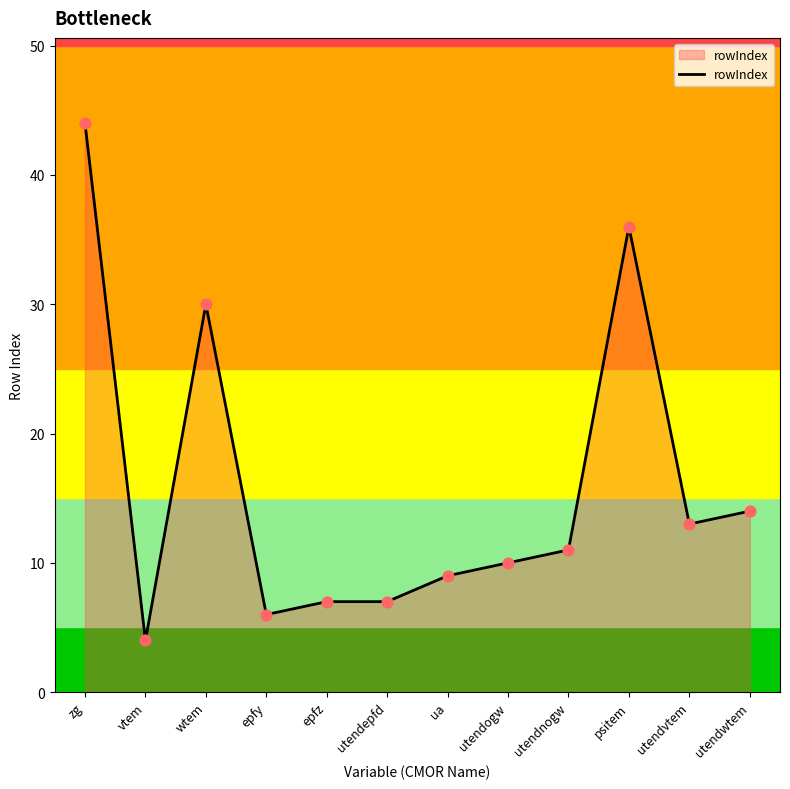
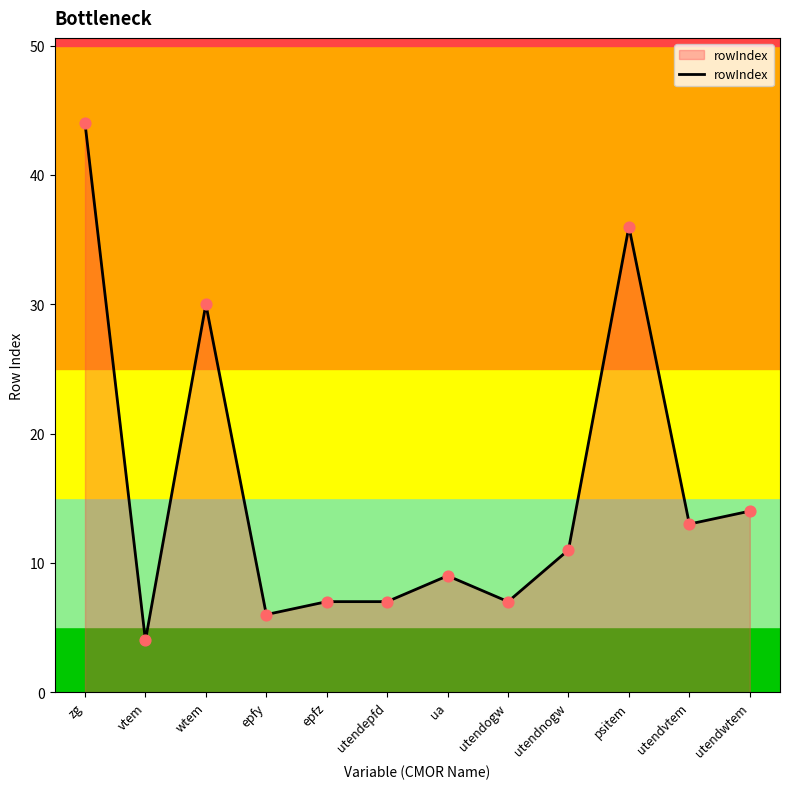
utendogw: 10 -> 7
